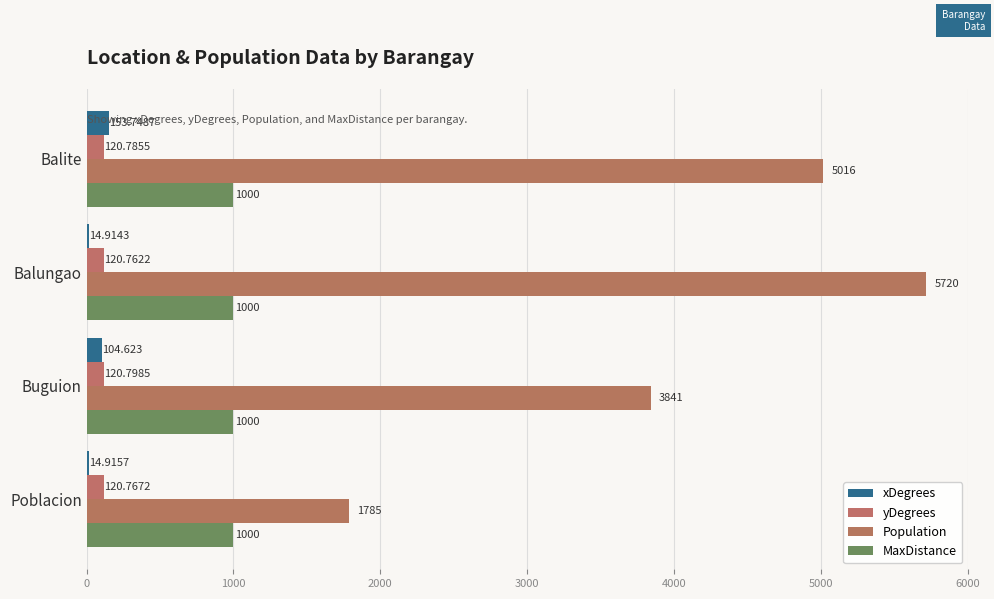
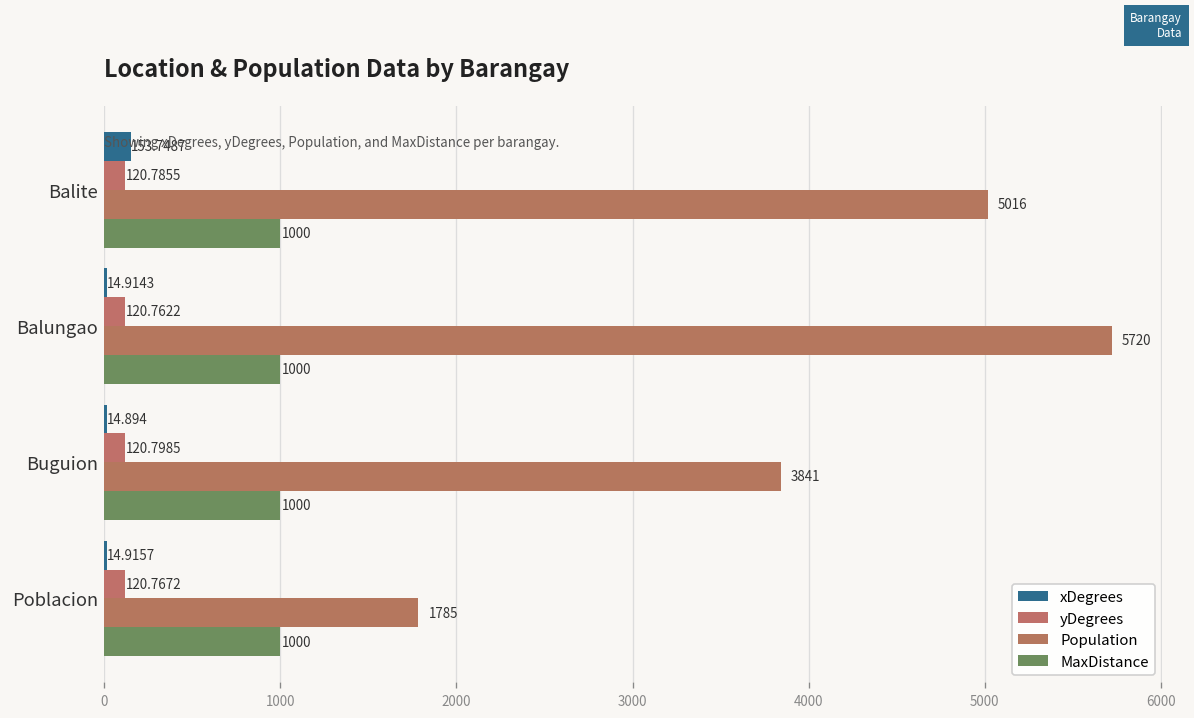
xDegrees, Buguion: 104.623 -> 14.894
